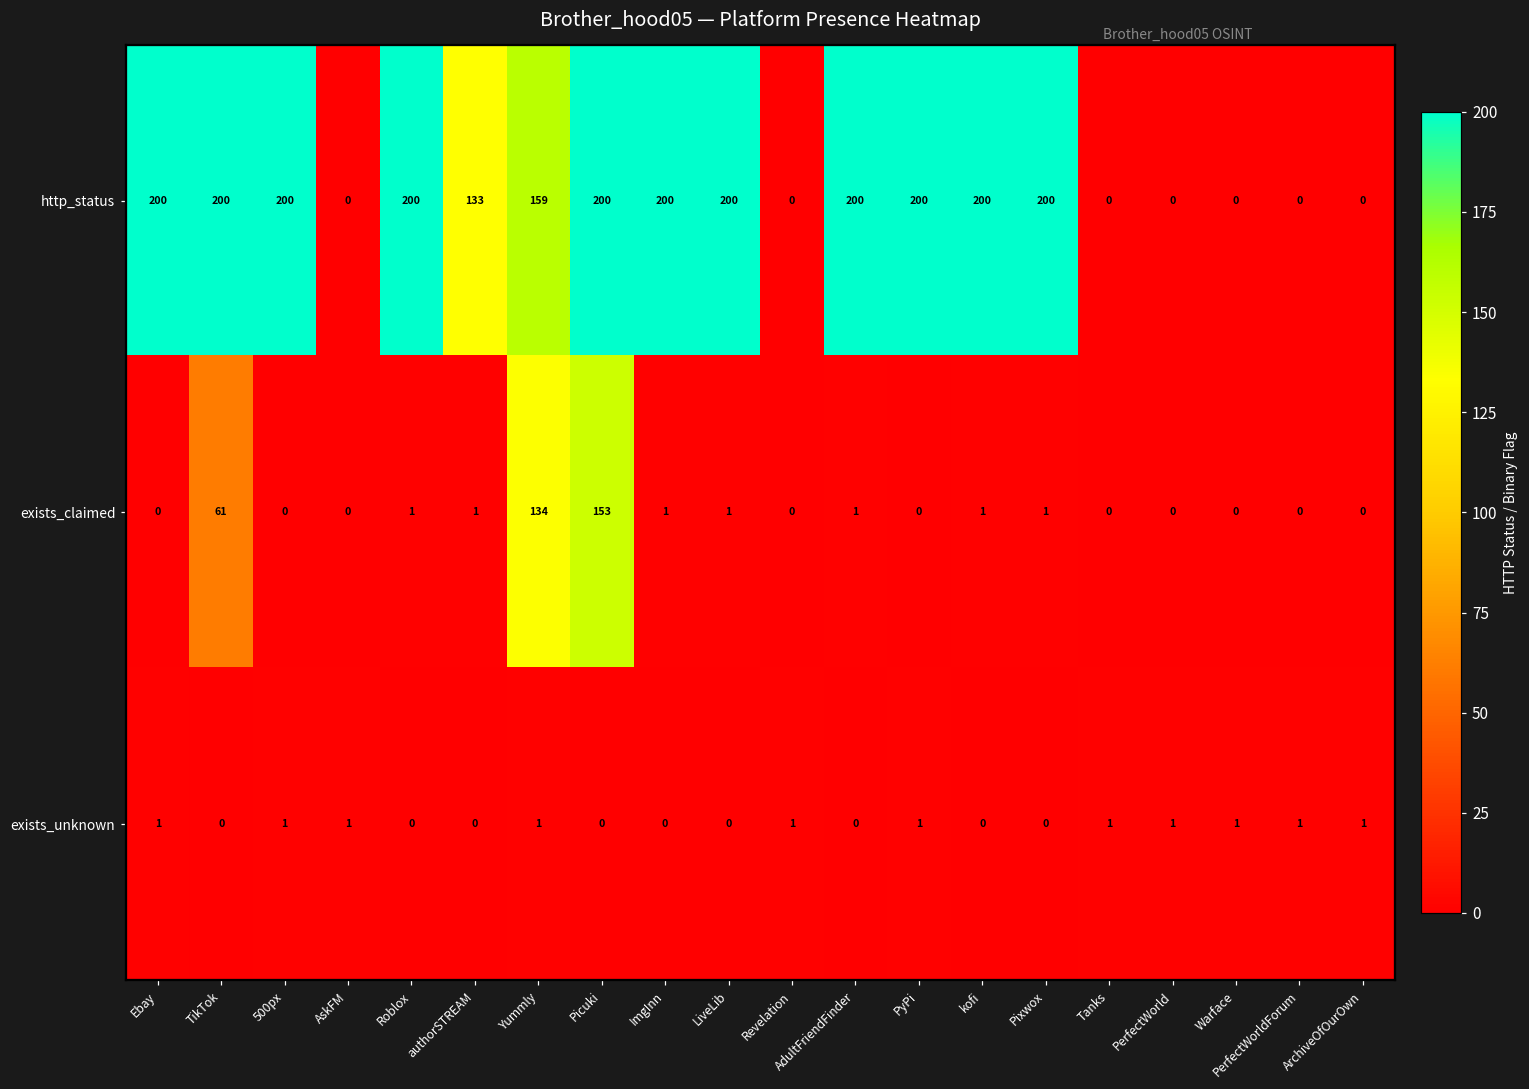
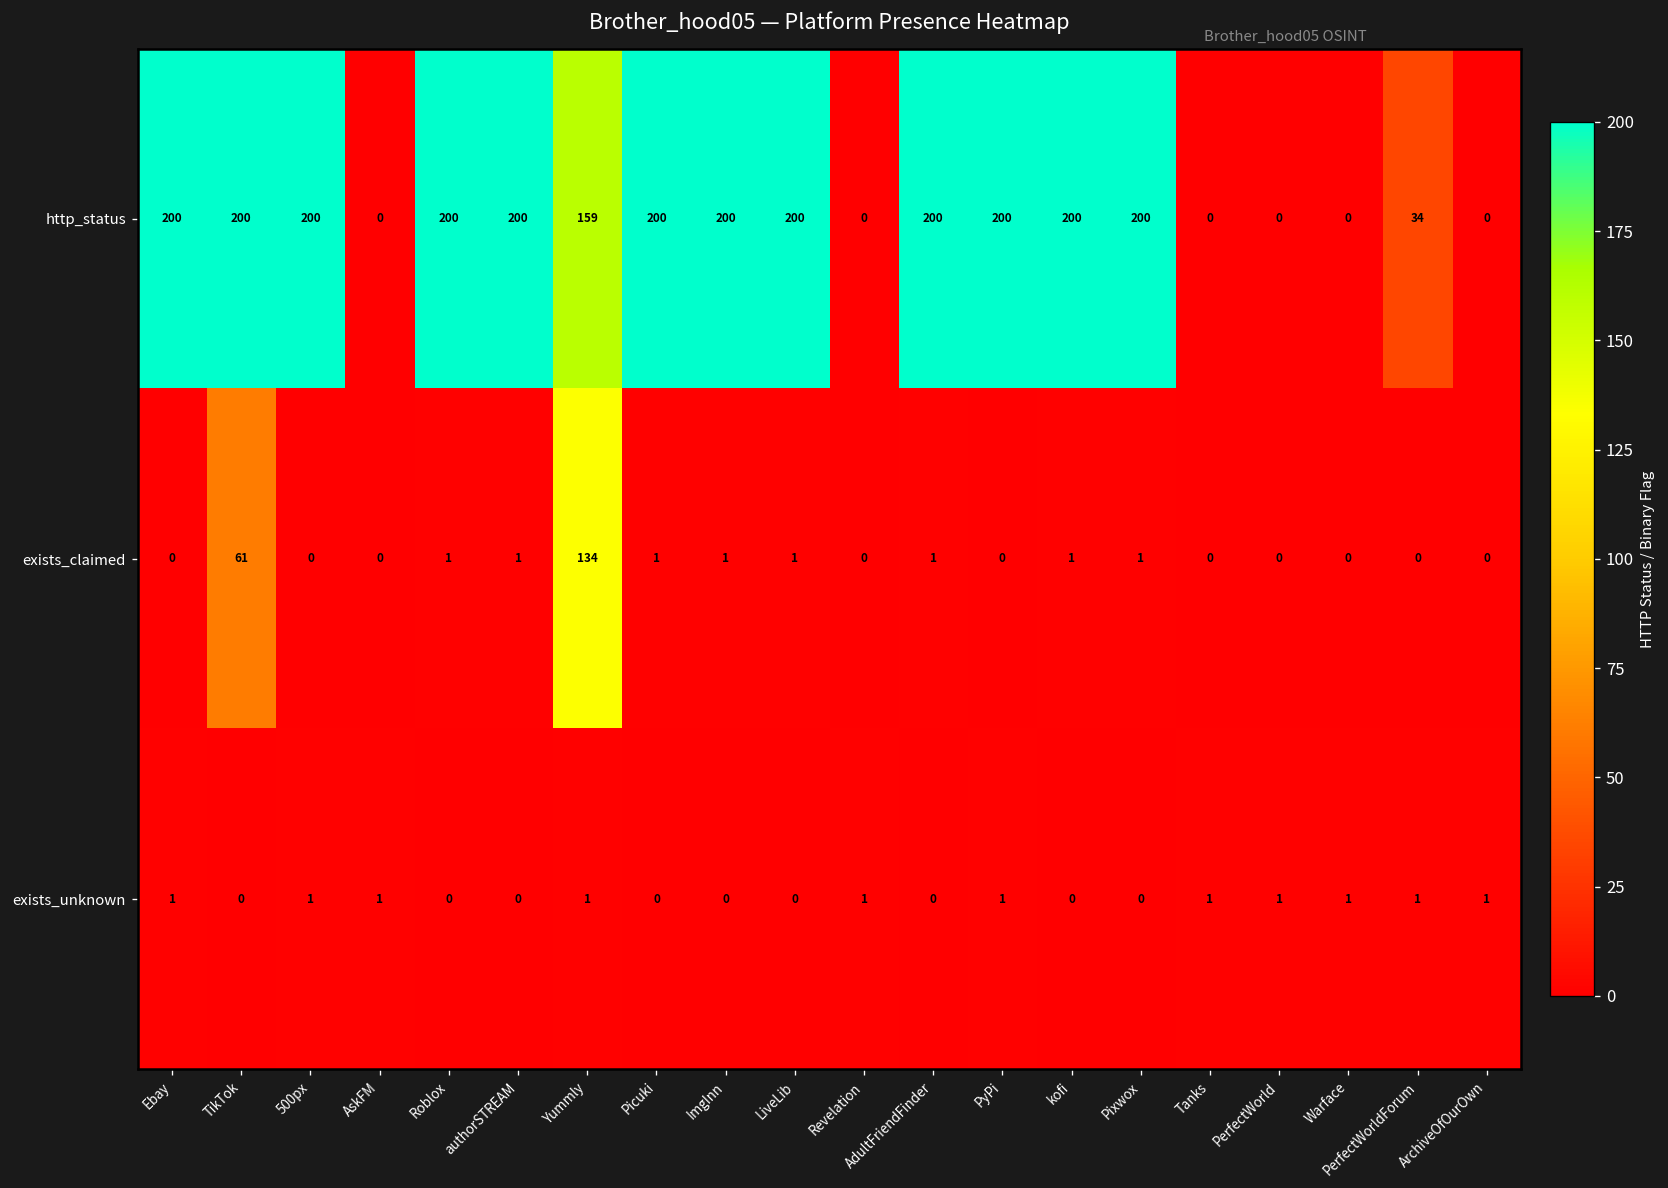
http_status, authorSTREAM: 133 -> 200
http_status, PerfectWorldForum: 0 -> 34
exists_claimed, Picuki: 153 -> 1
